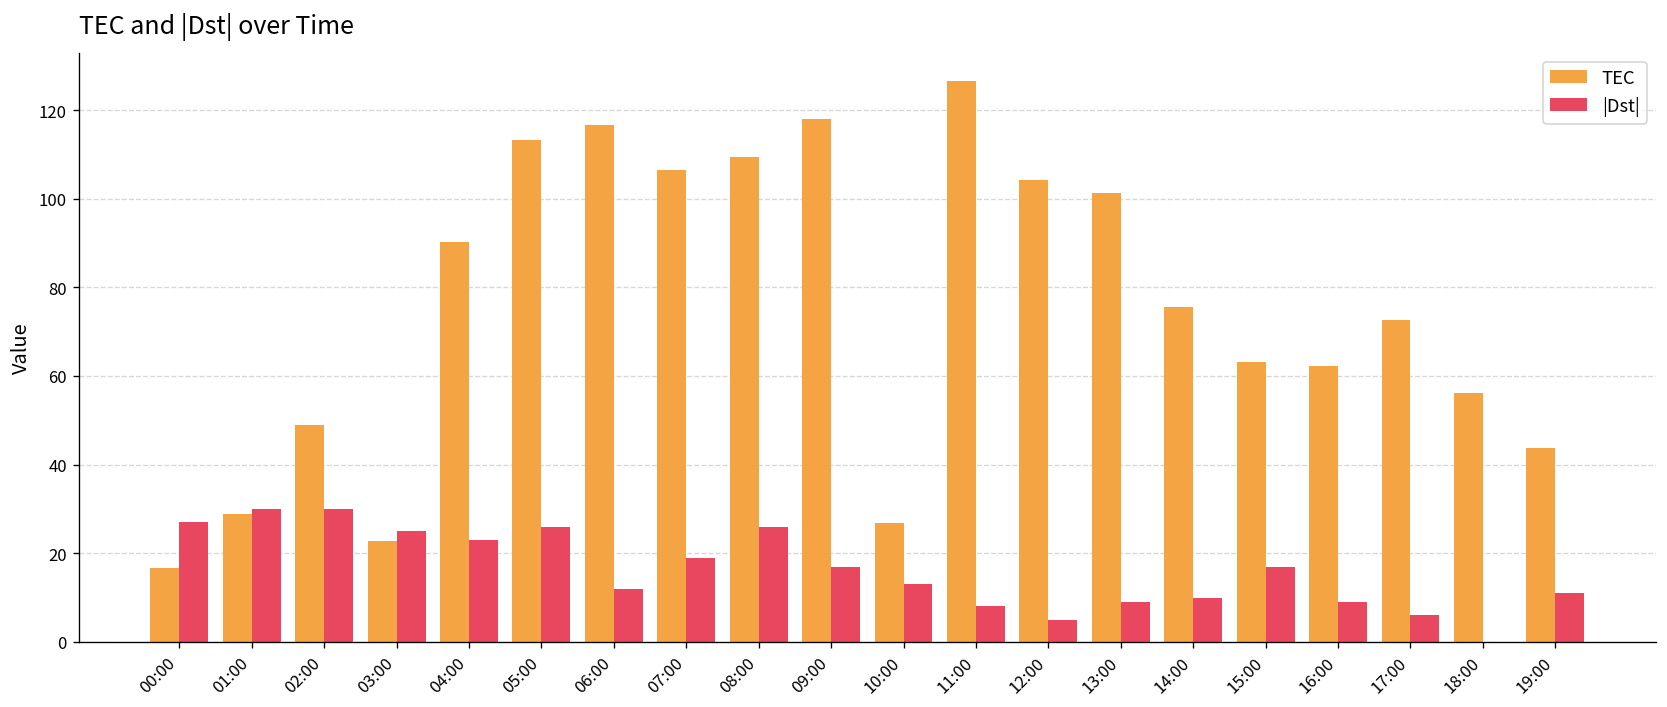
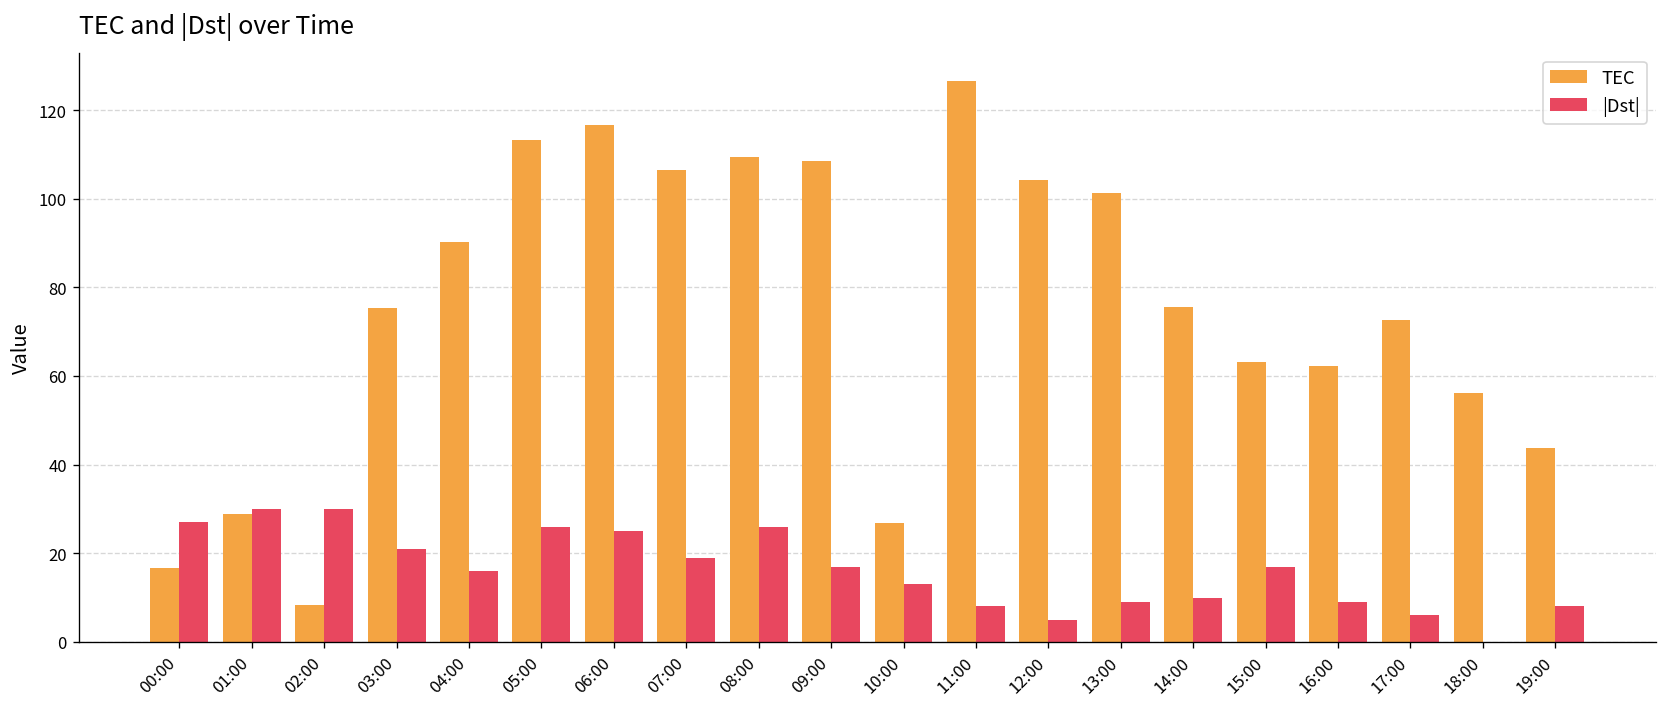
TEC, 02:00: 49 -> 8
TEC, 03:00: 23 -> 75
|Dst|, 03:00: 25 -> 21
|Dst|, 04:00: 23 -> 16
|Dst|, 06:00: 12 -> 25
TEC, 09:00: 118 -> 108
|Dst|, 19:00: 11 -> 8
